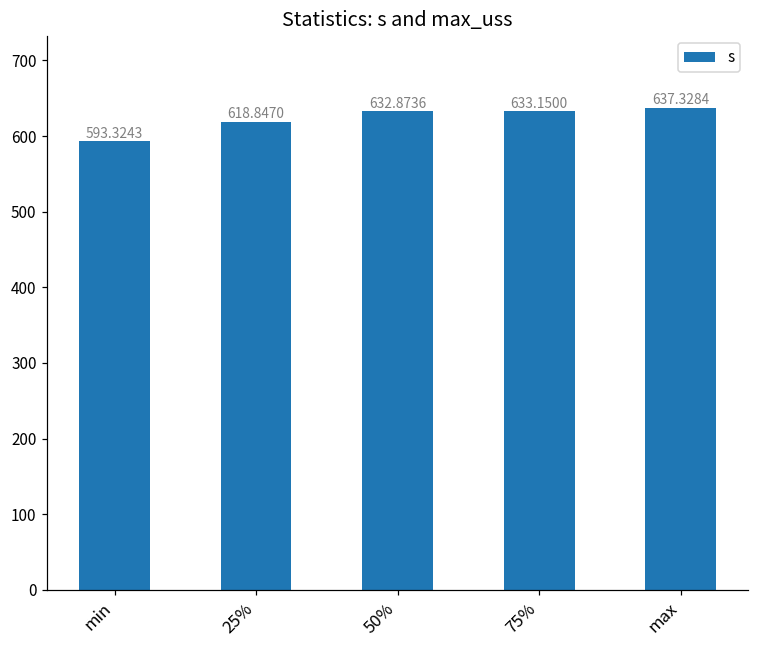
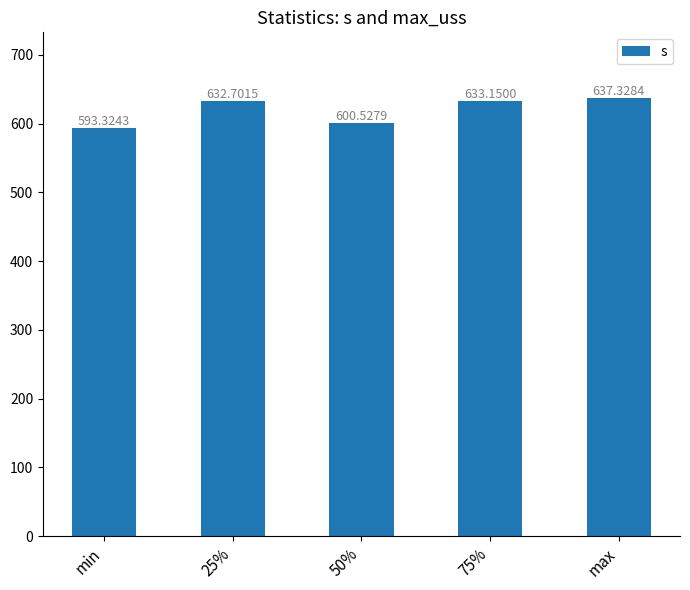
25%: 618.8470 -> 632.7015
50%: 632.8736 -> 600.5279
